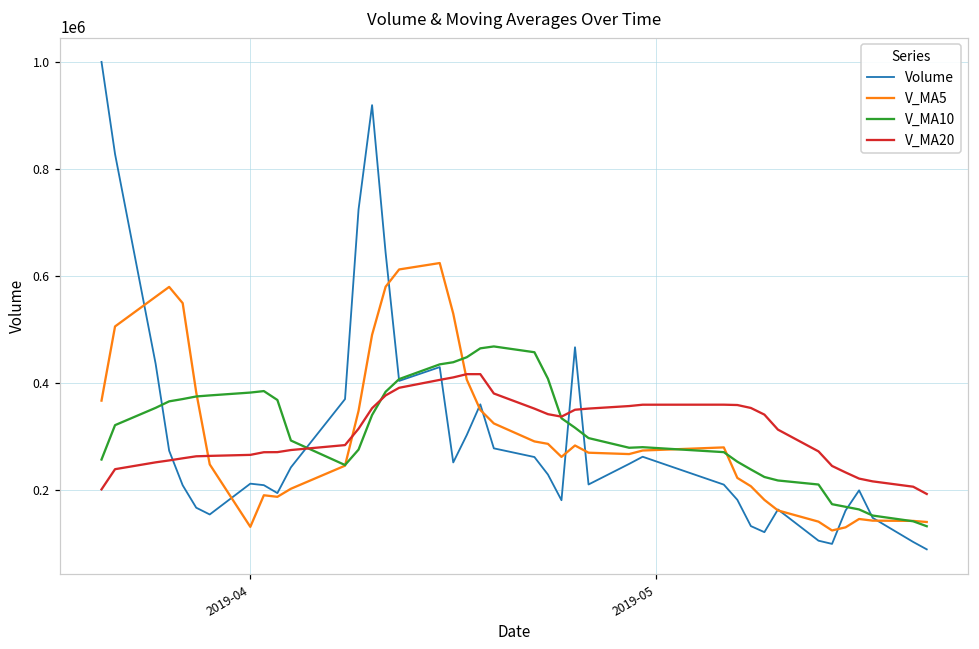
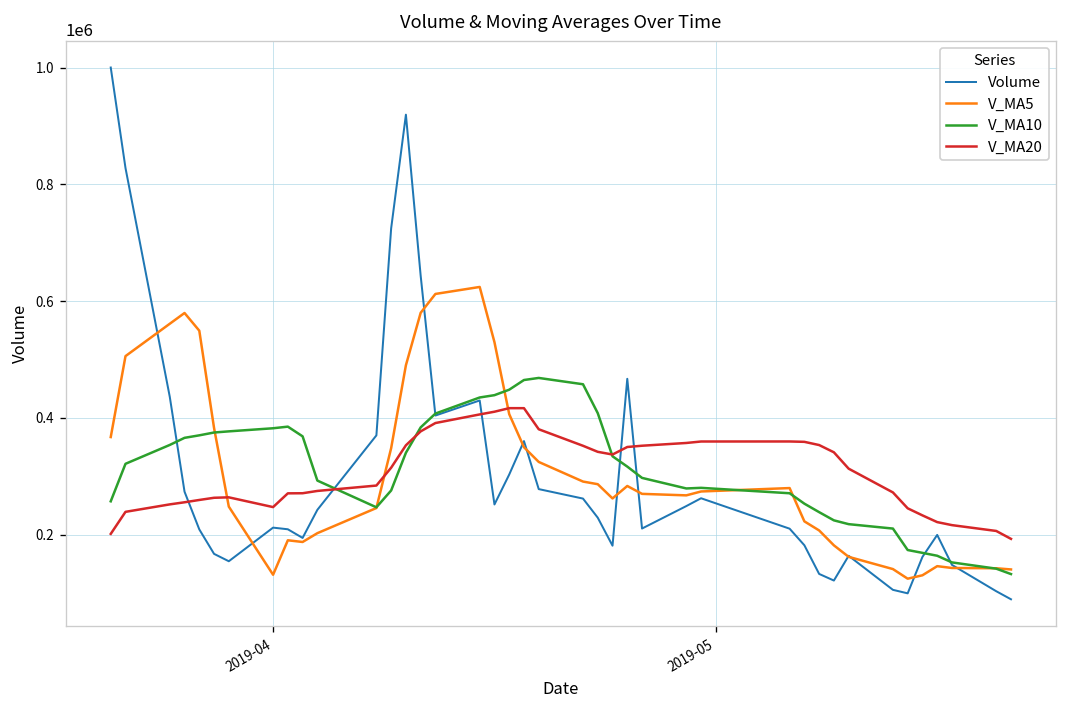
V_MA20, 2019-04: 270000 -> 250000
